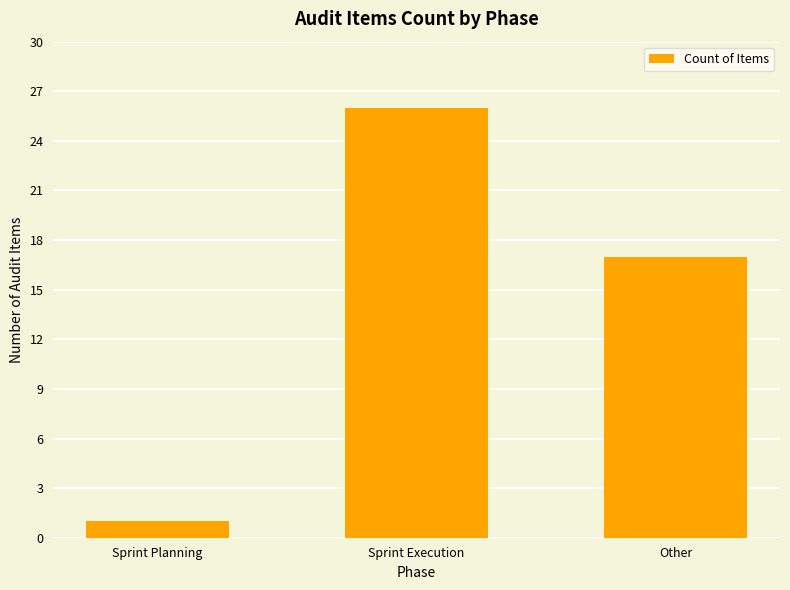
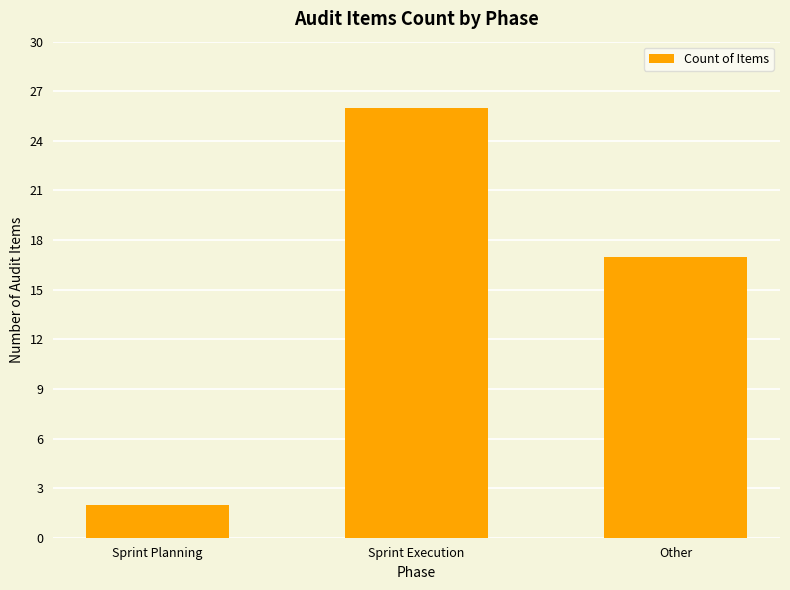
Sprint Planning: 1 -> 2
